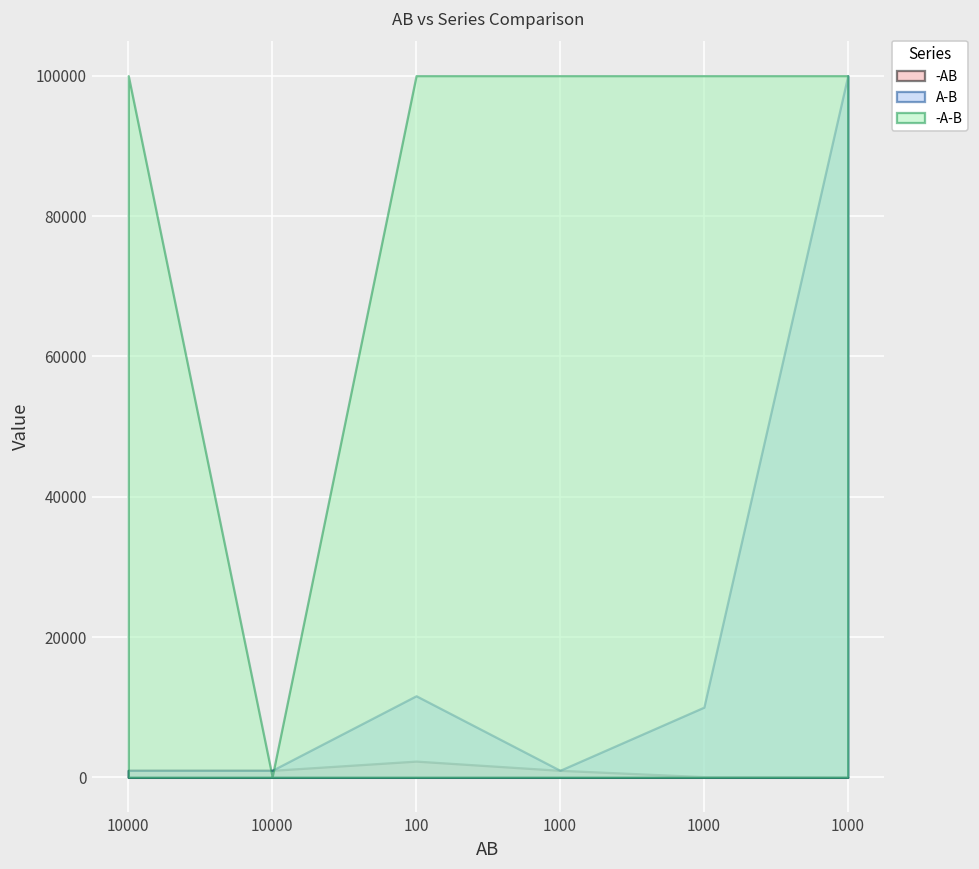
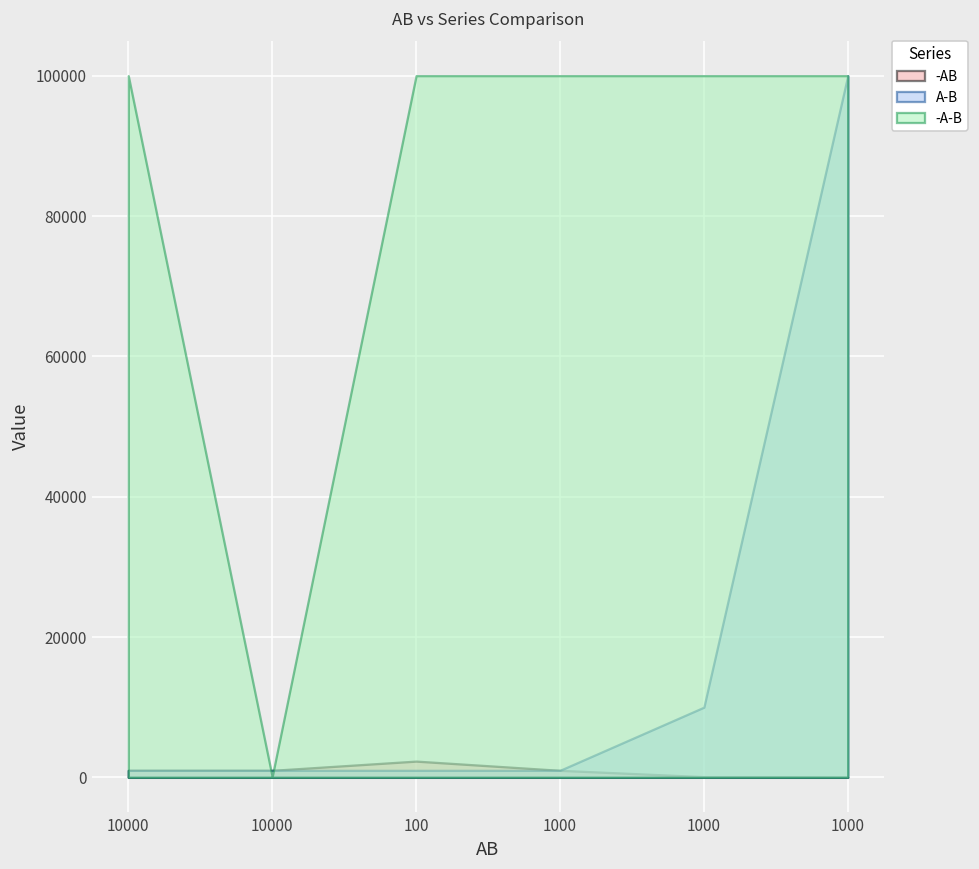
A-B, 100: 12000 -> 1000
